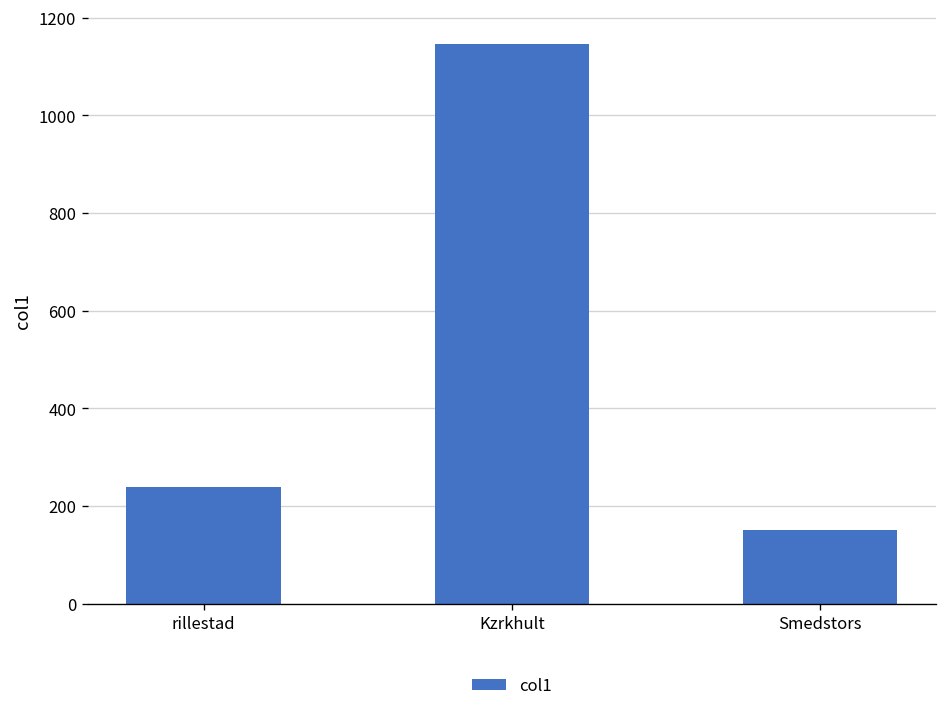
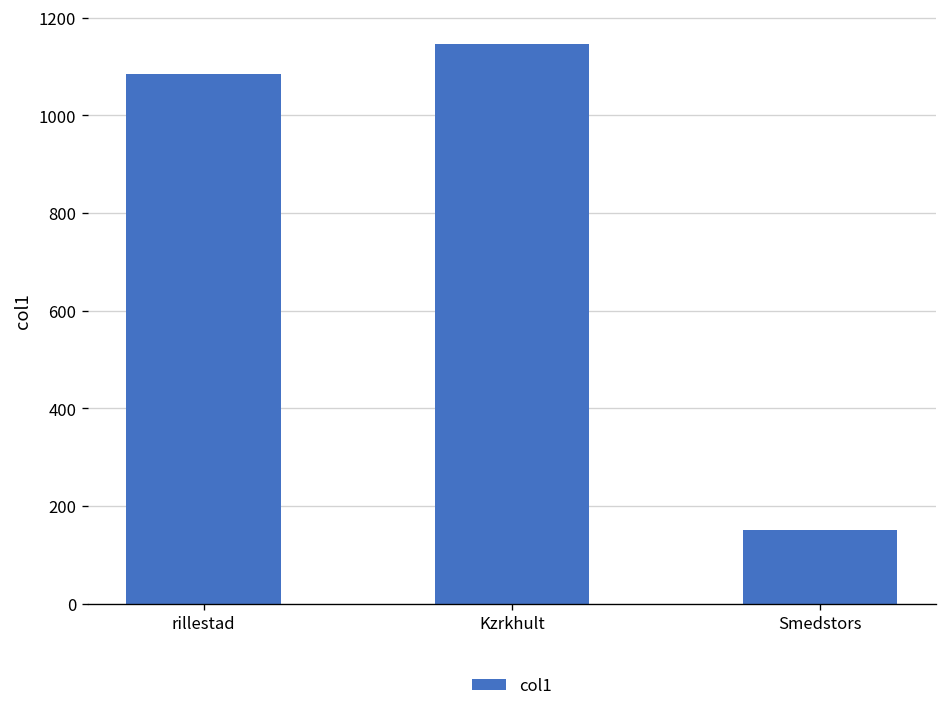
rillestad: 240 -> 1080
